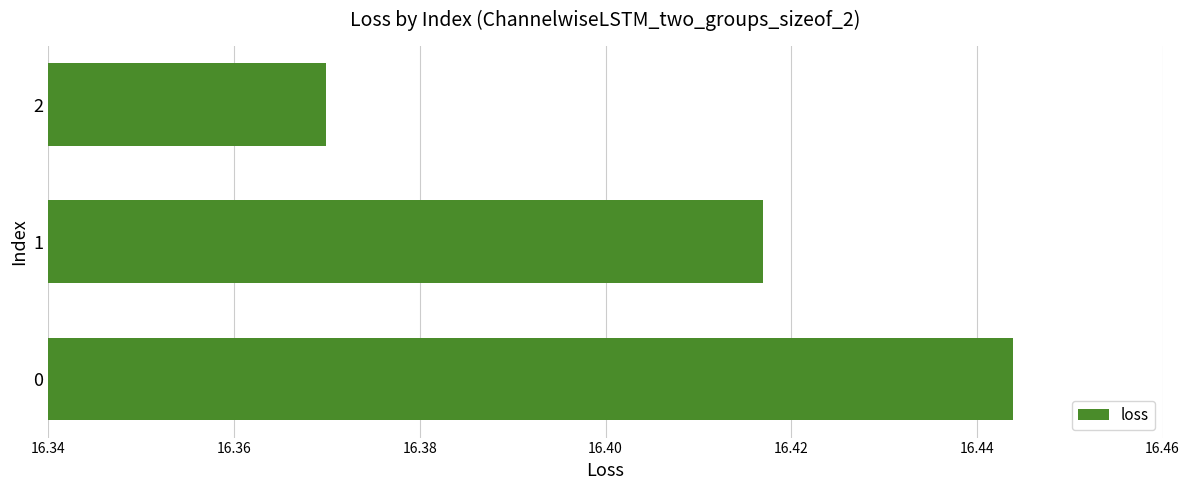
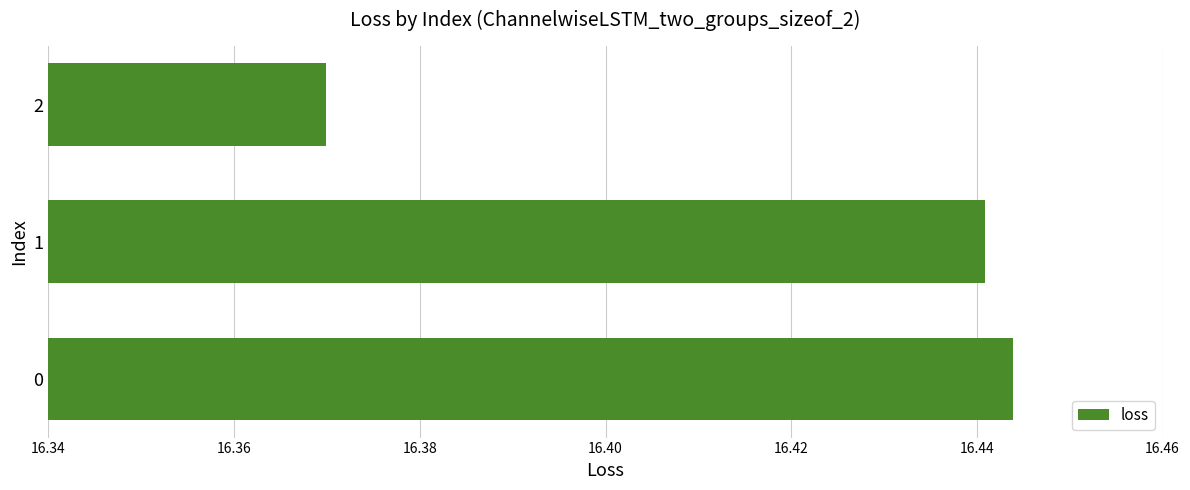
1: 16.417 -> 16.441
